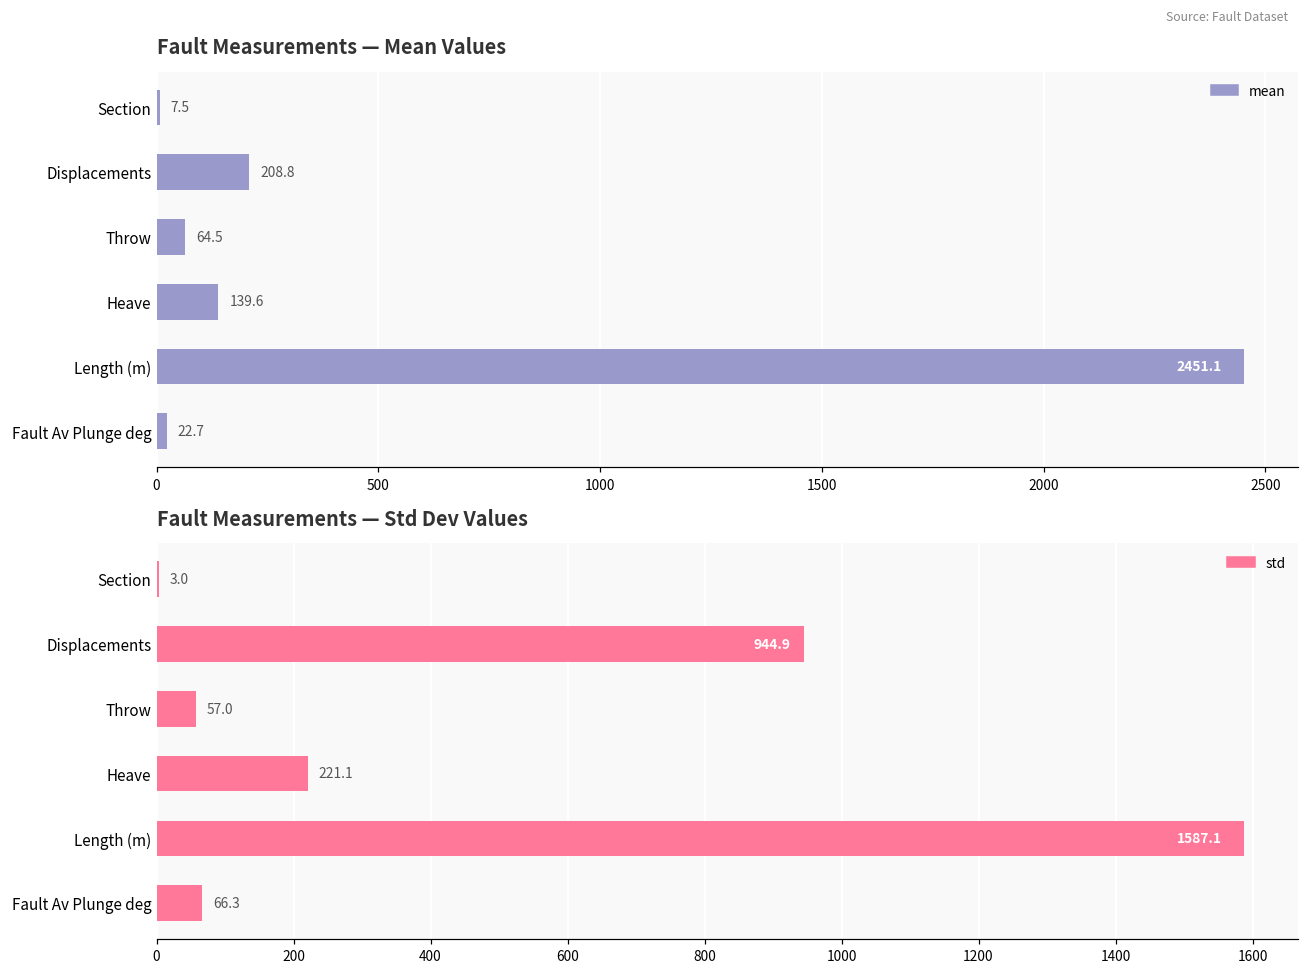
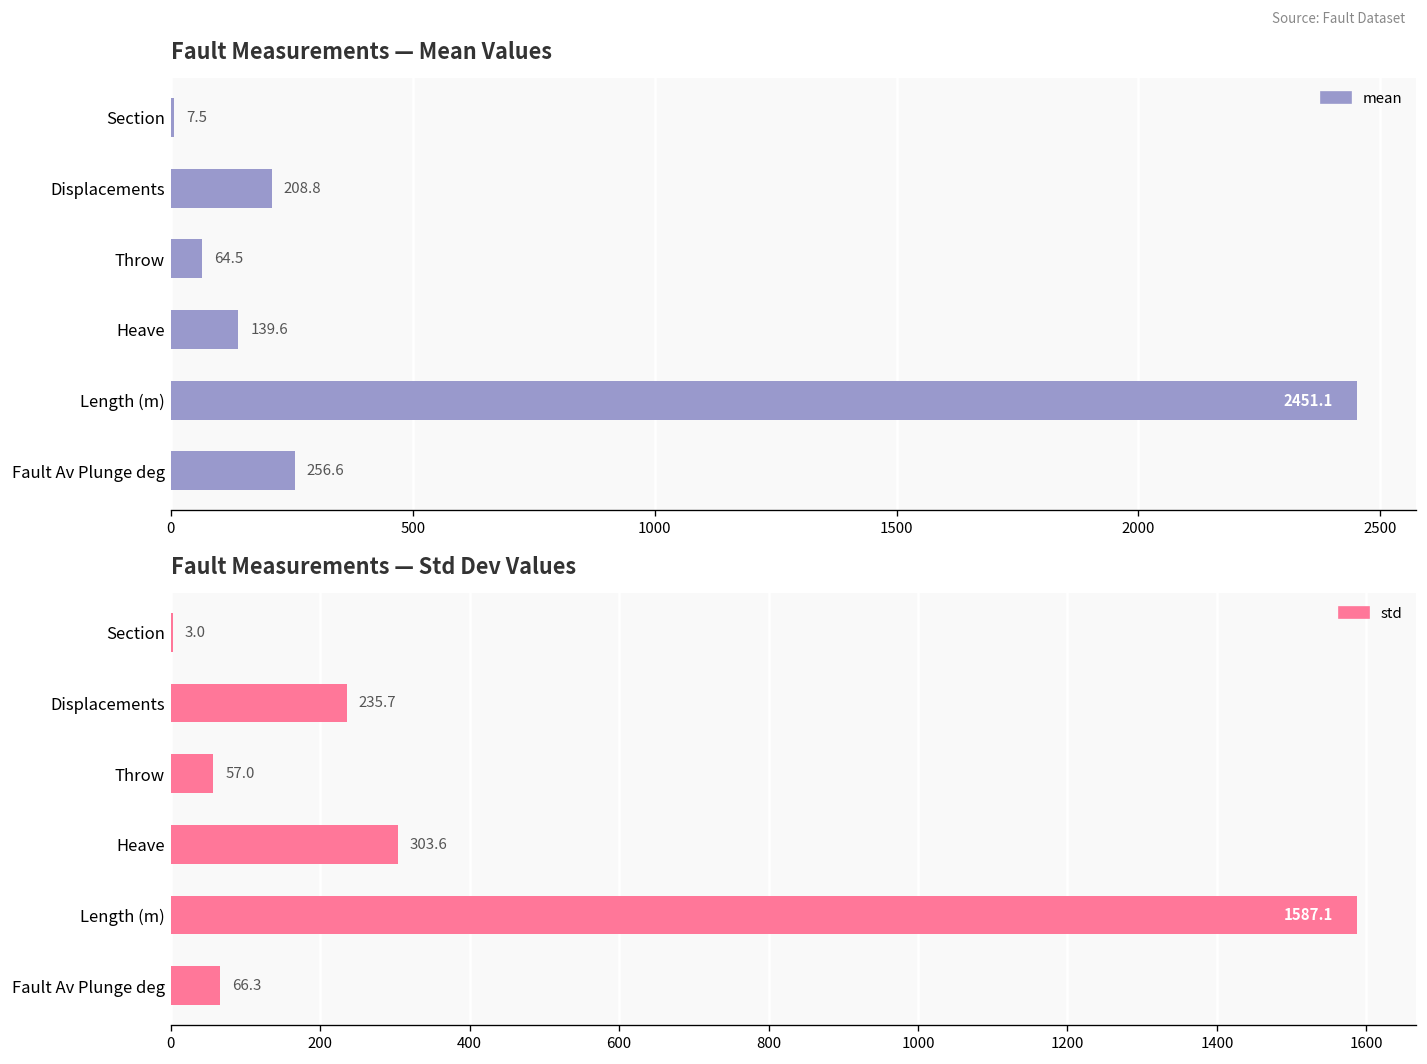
Fault Measurements — Mean Values, Fault Av Plunge deg: 22.7 -> 256.6
Fault Measurements — Std Dev Values, Displacements: 944.9 -> 235.7
Fault Measurements — Std Dev Values, Heave: 221.1 -> 303.6
